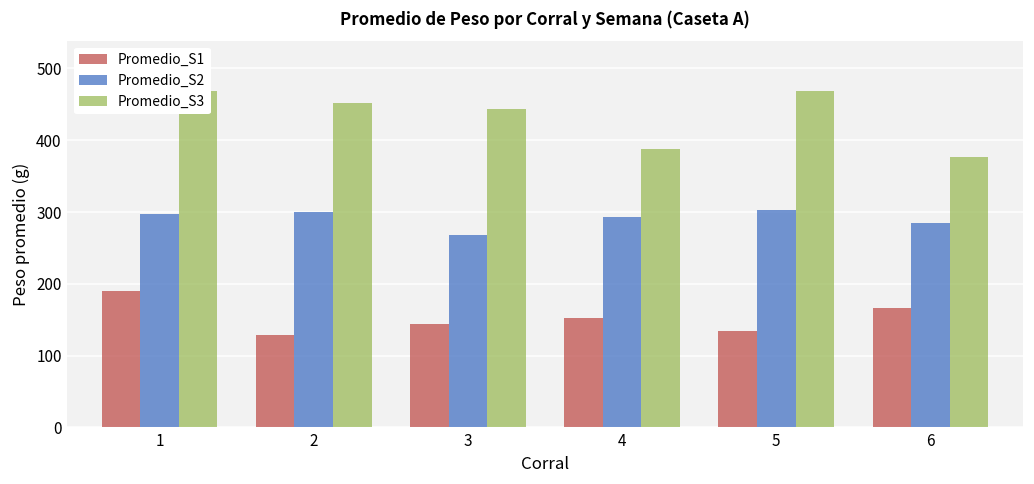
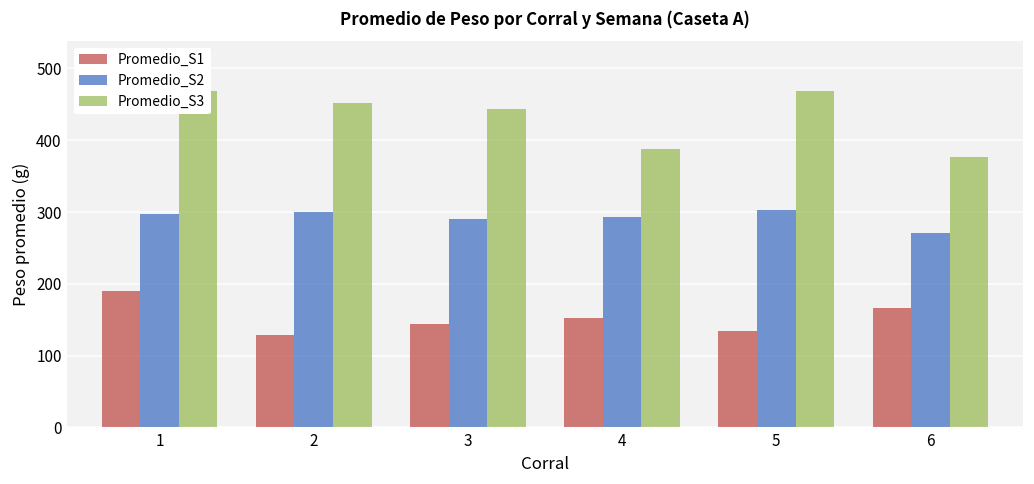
Promedio_S2, 3: 270 -> 290
Promedio_S2, 6: 290 -> 270
